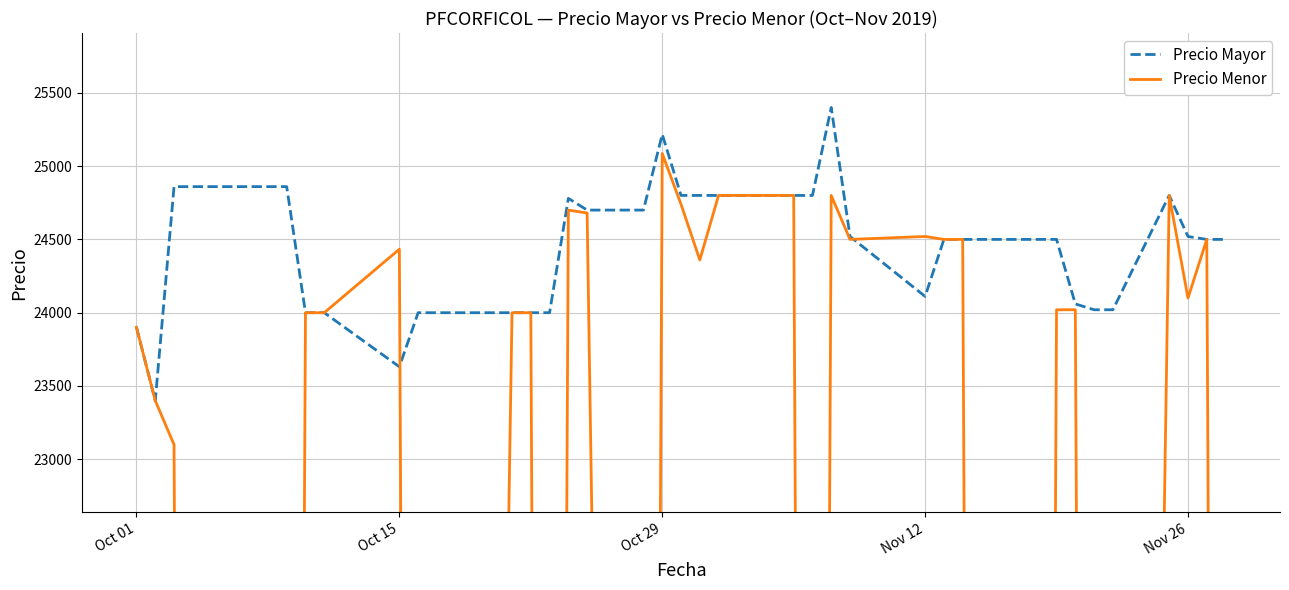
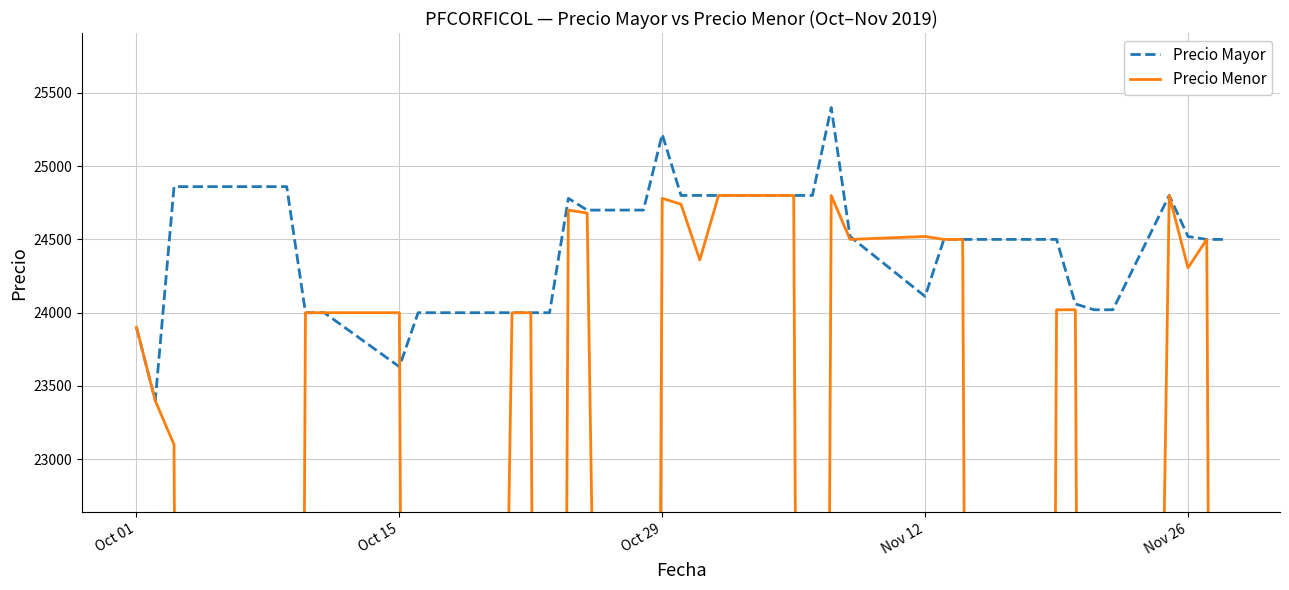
Precio Menor, Oct 15: 24430 -> 24000
Precio Menor, Oct 29: 25090 -> 24780
Precio Menor, Nov 26: 24100 -> 24310
